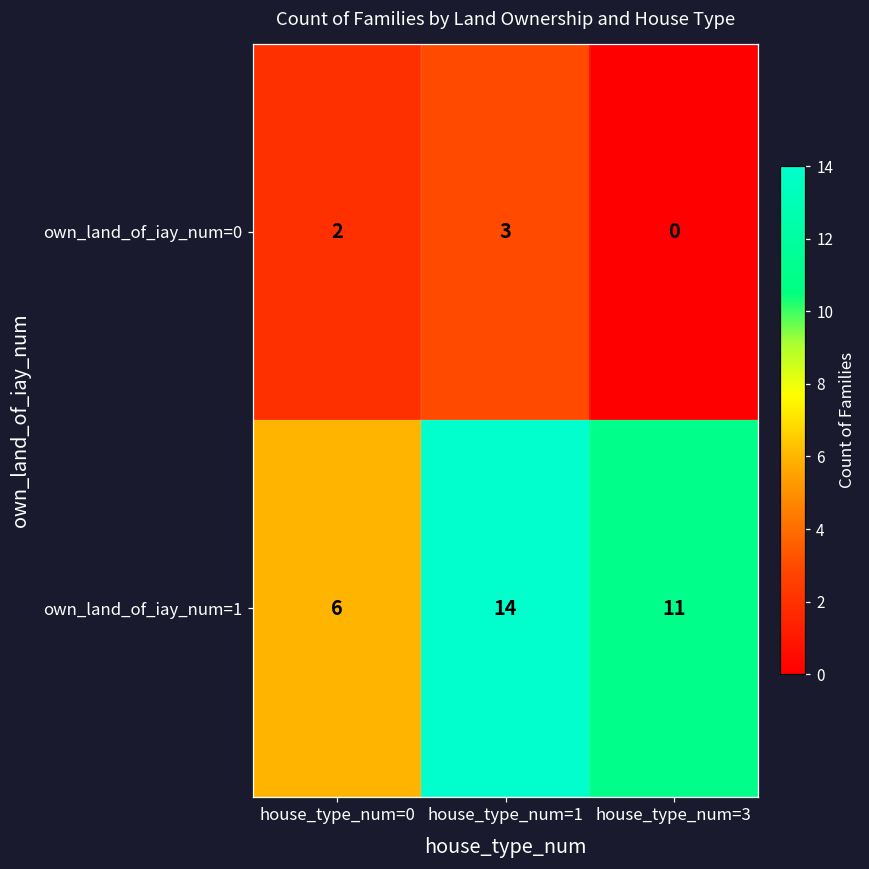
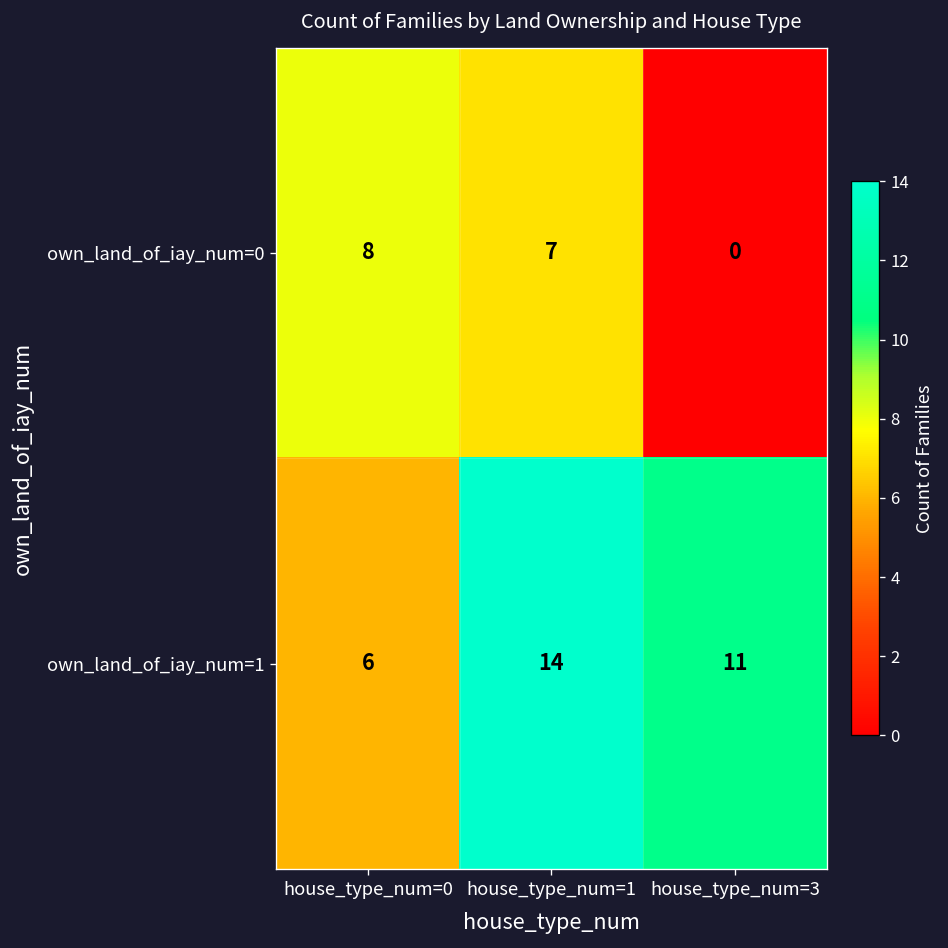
own_land_of_iay_num=0, house_type_num=0: 2 -> 8
own_land_of_iay_num=0, house_type_num=1: 3 -> 7
